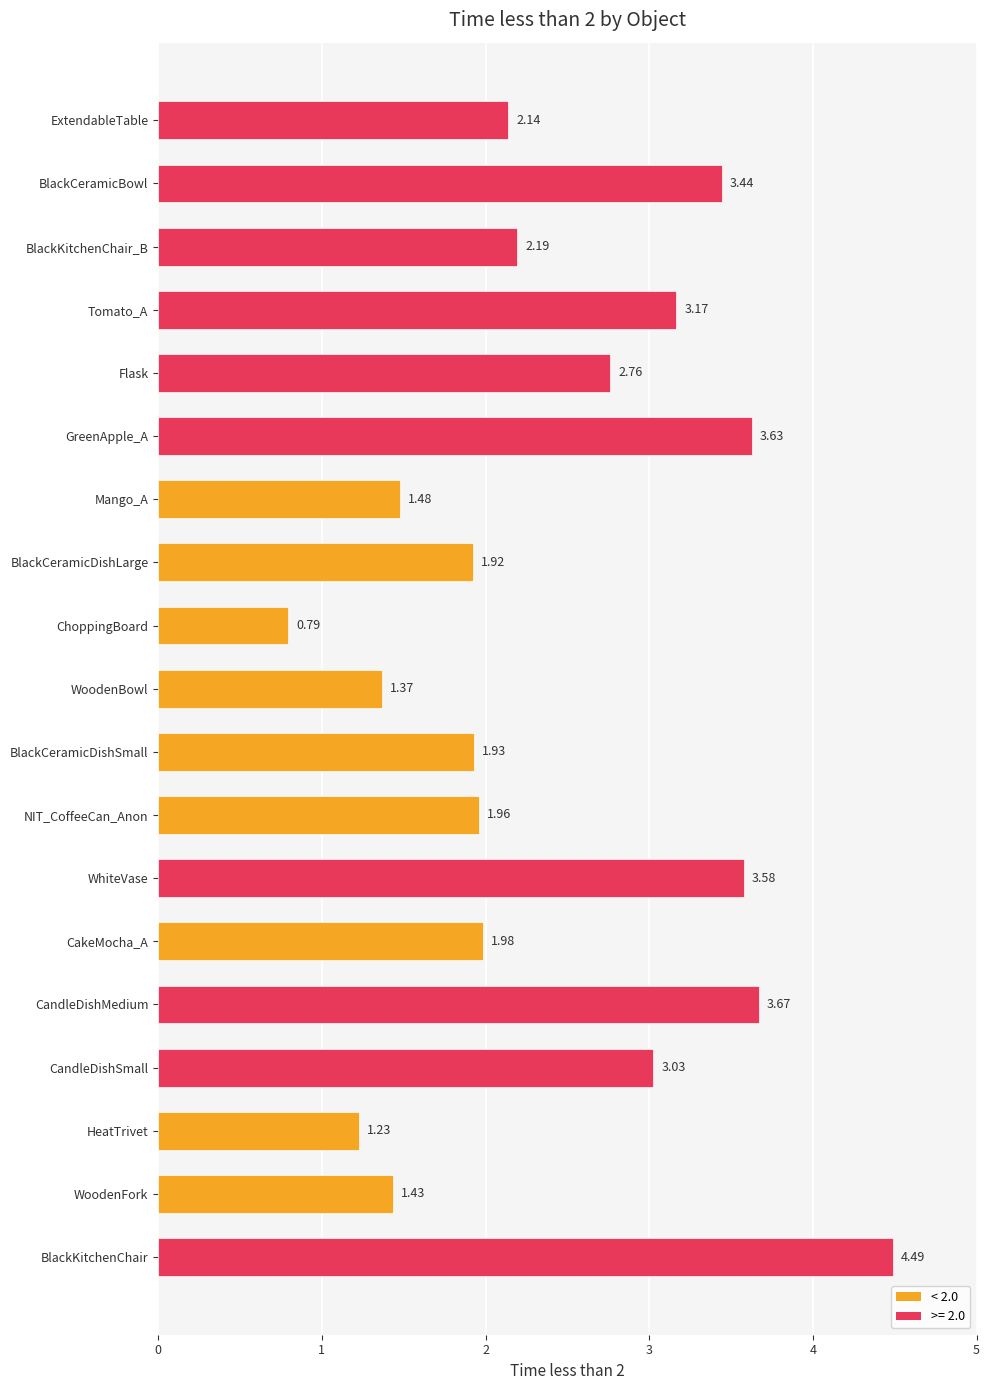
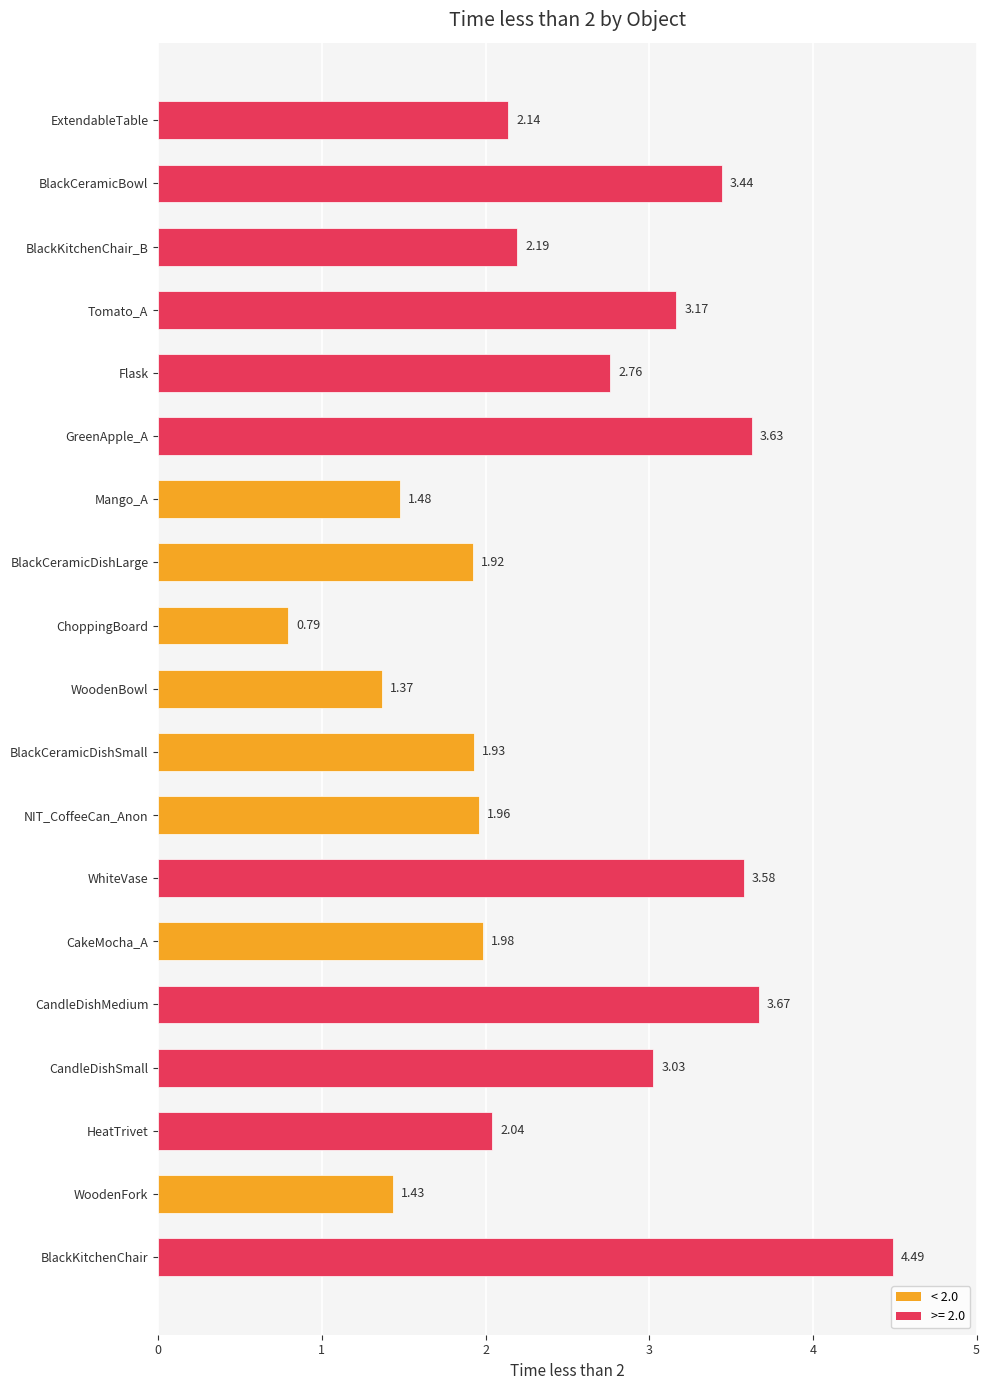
HeatTrivet: 1.23 -> 2.04
